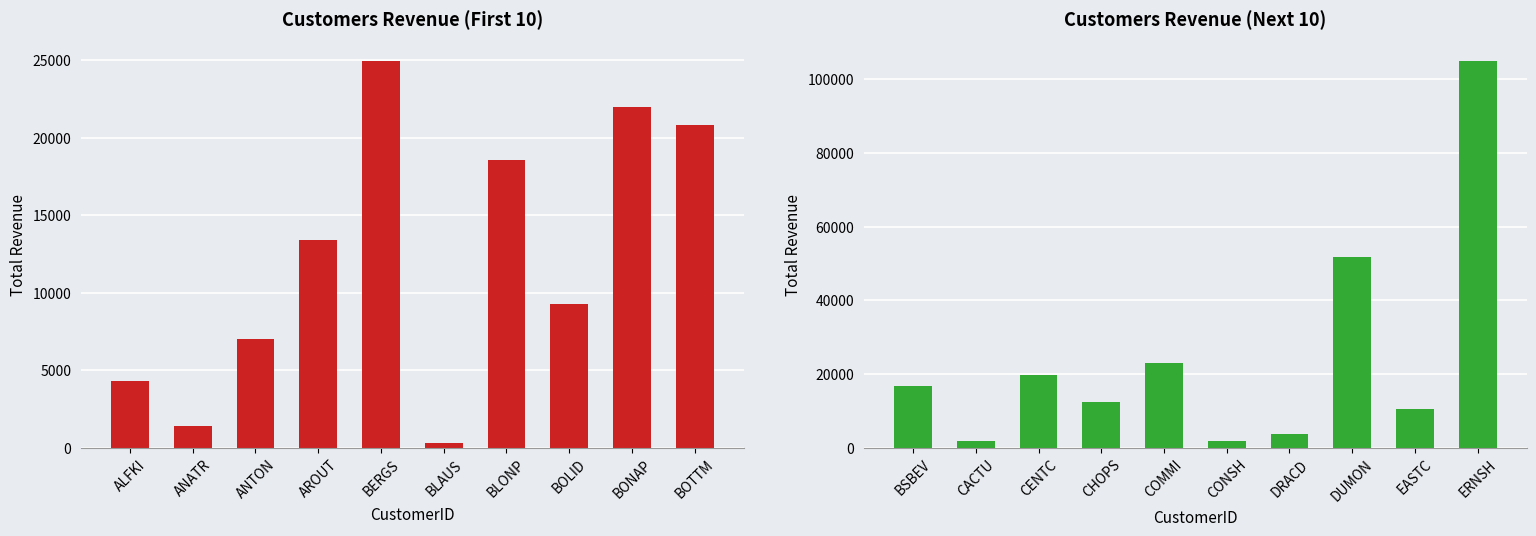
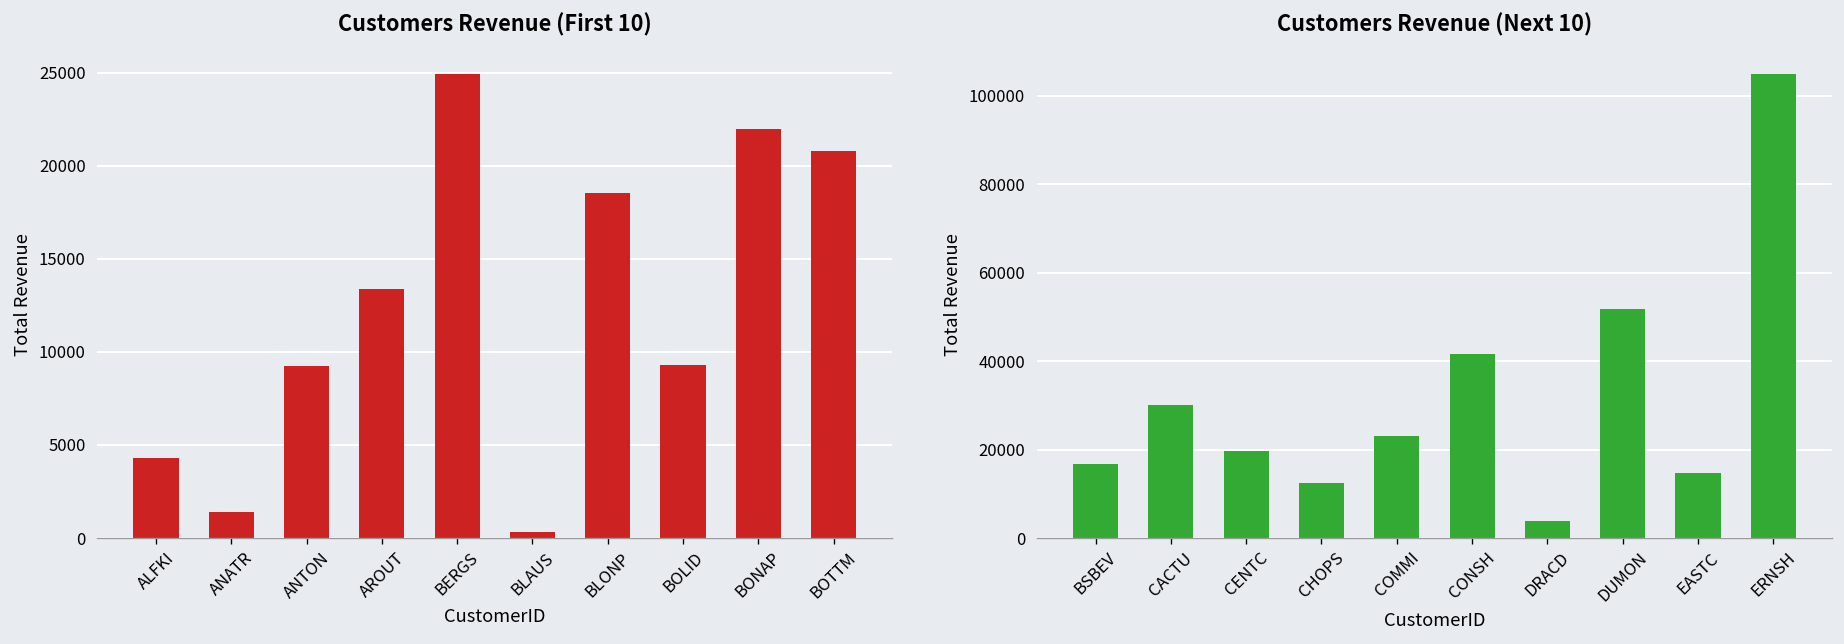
Customers Revenue (First 10), ANTON: 7000 -> 9300
Customers Revenue (Next 10), CACTU: 2000 -> 30000
Customers Revenue (Next 10), CONSH: 2000 -> 42000
Customers Revenue (Next 10), EASTC: 10000 -> 15000
